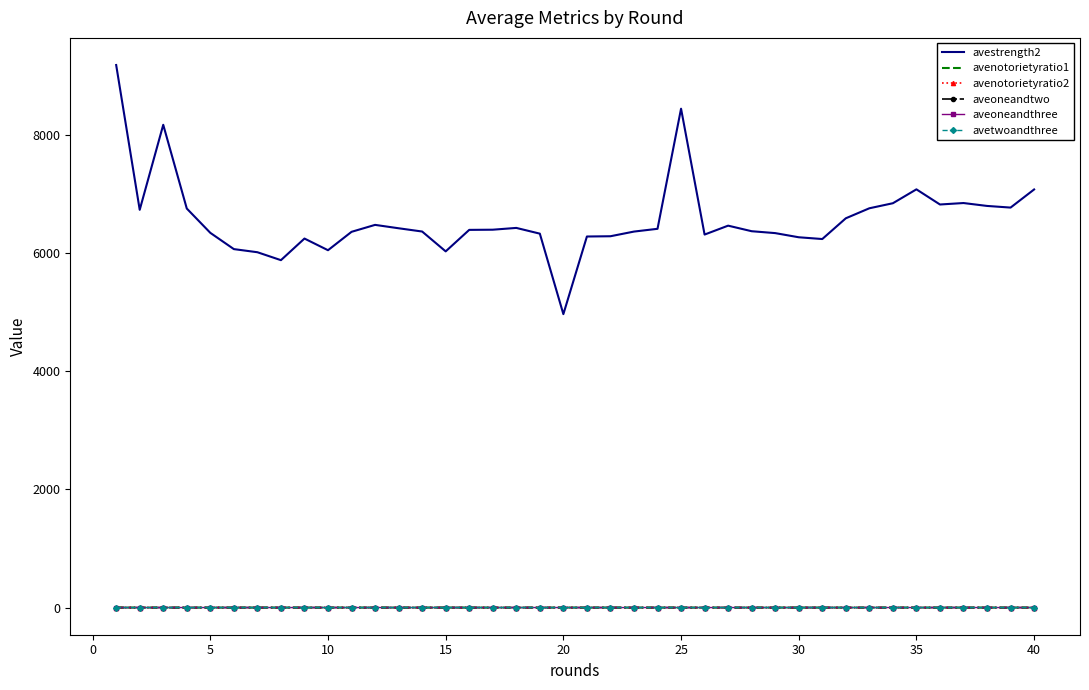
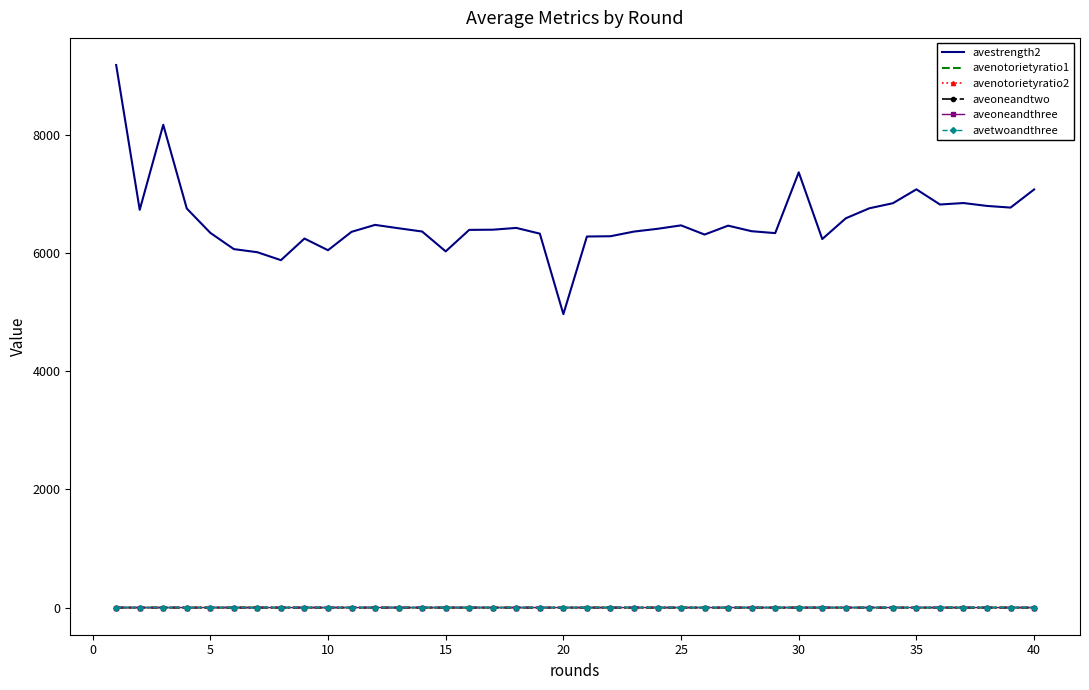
avestrength2, 25: 8400 -> 6500
avestrength2, 30: 6300 -> 7400
